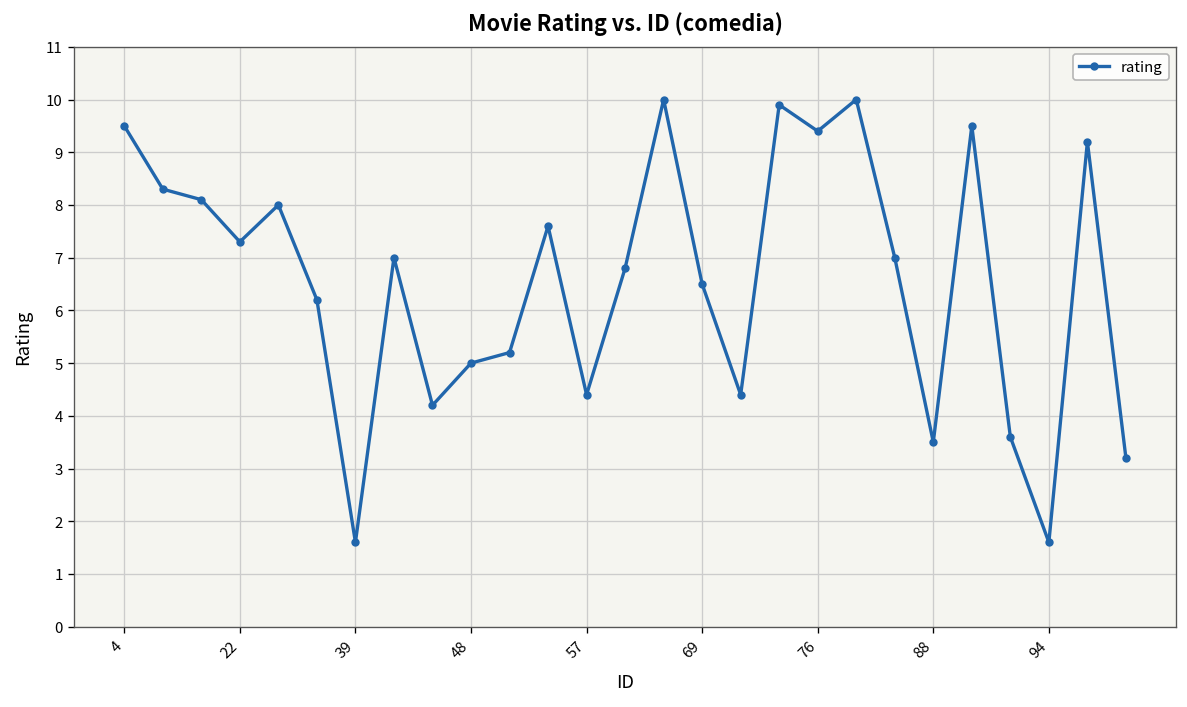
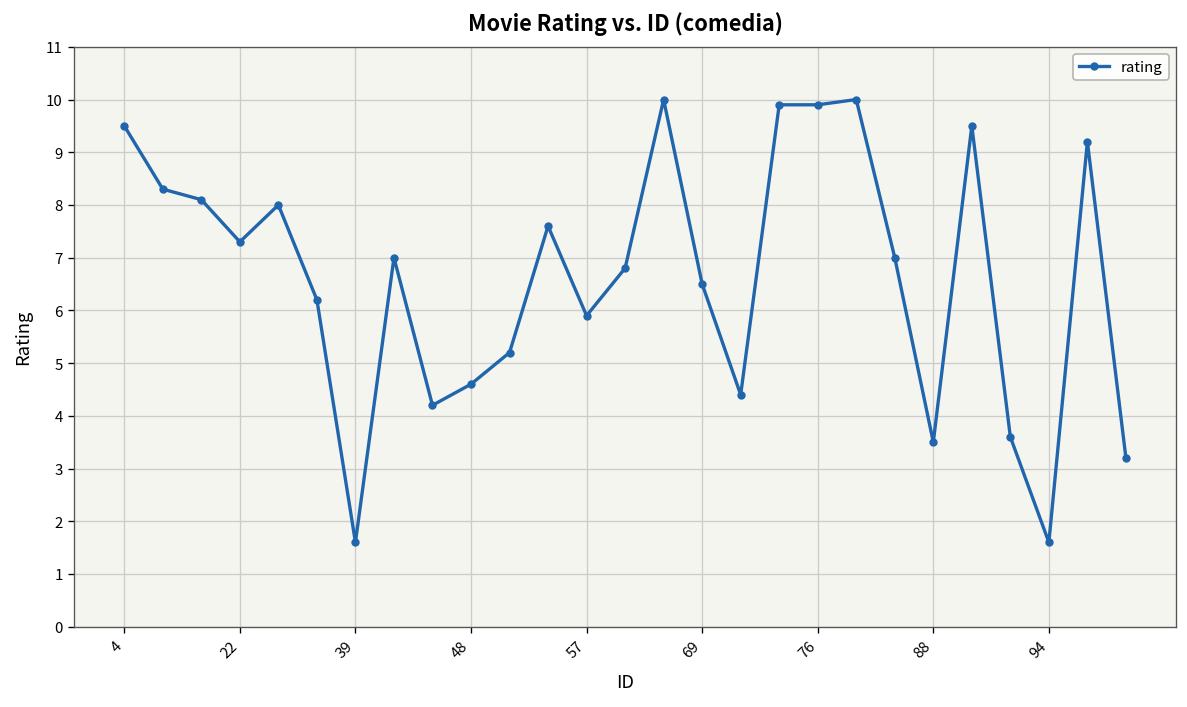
48: 5.0 -> 4.6
57: 4.4 -> 5.9
76: 9.4 -> 9.9
